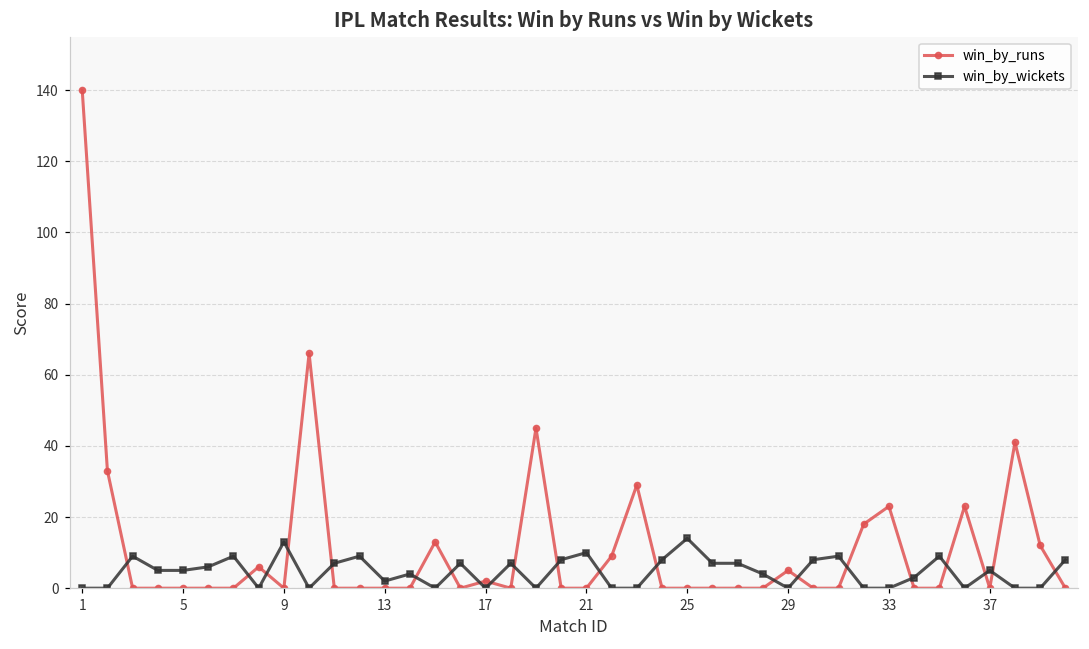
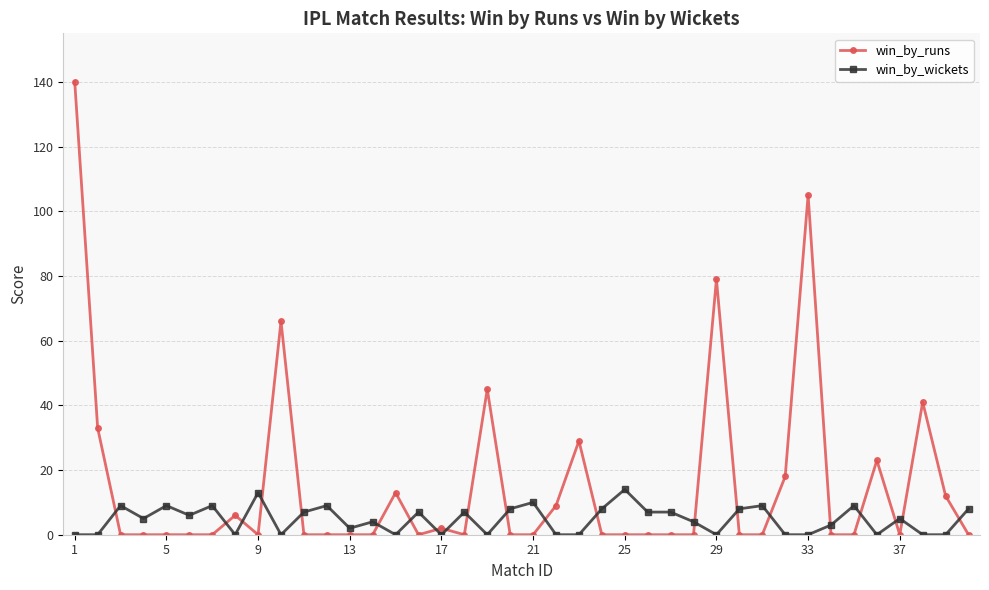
win_by_wickets, 5: 5 -> 9
win_by_runs, 29: 5 -> 79
win_by_runs, 33: 23 -> 105
